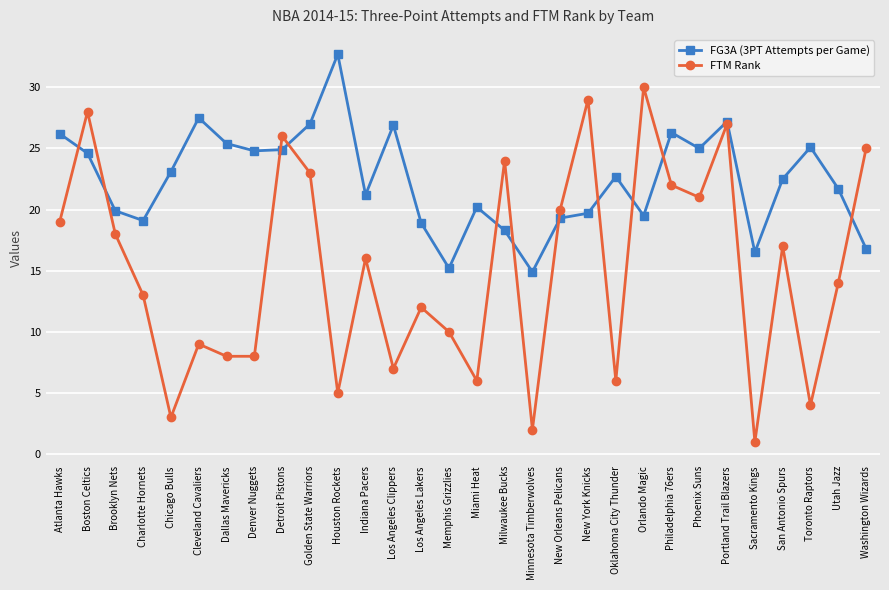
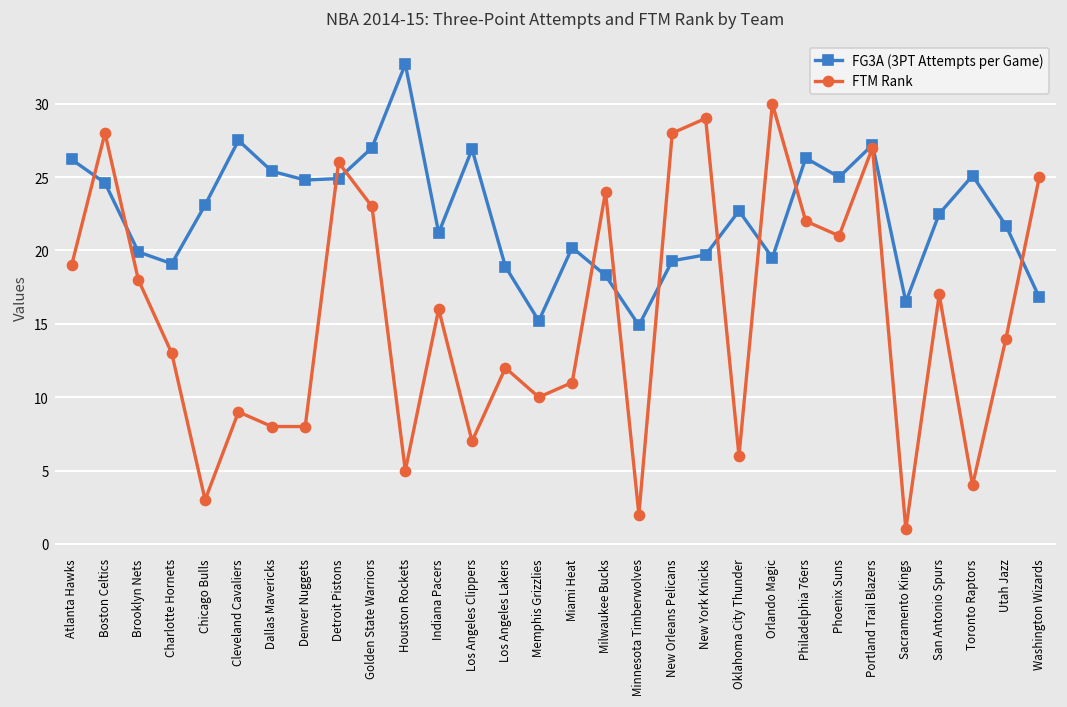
FTM Rank, Miami Heat: 6 -> 11
FTM Rank, New Orleans Pelicans: 20 -> 28
